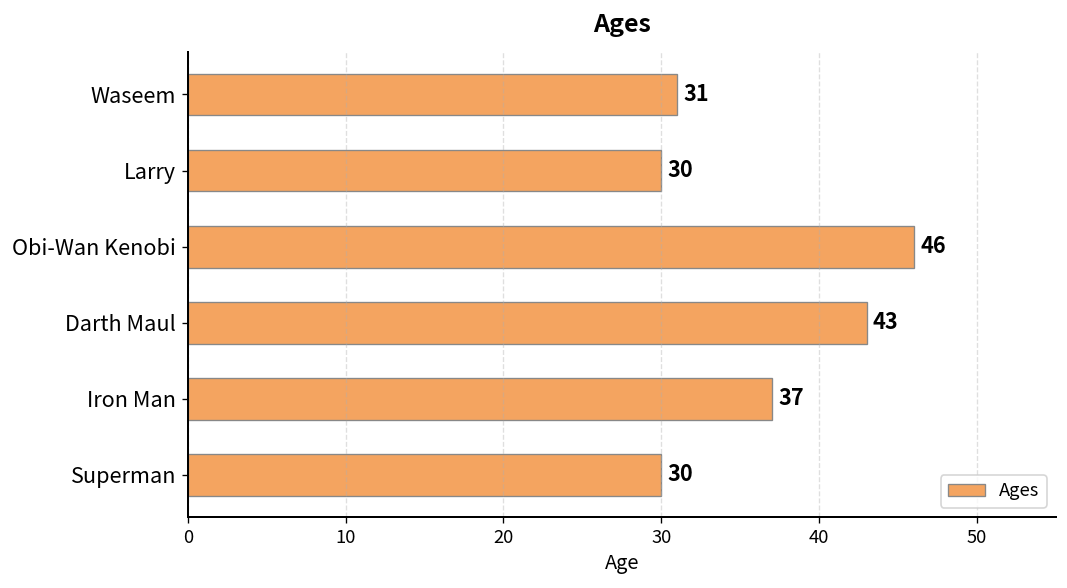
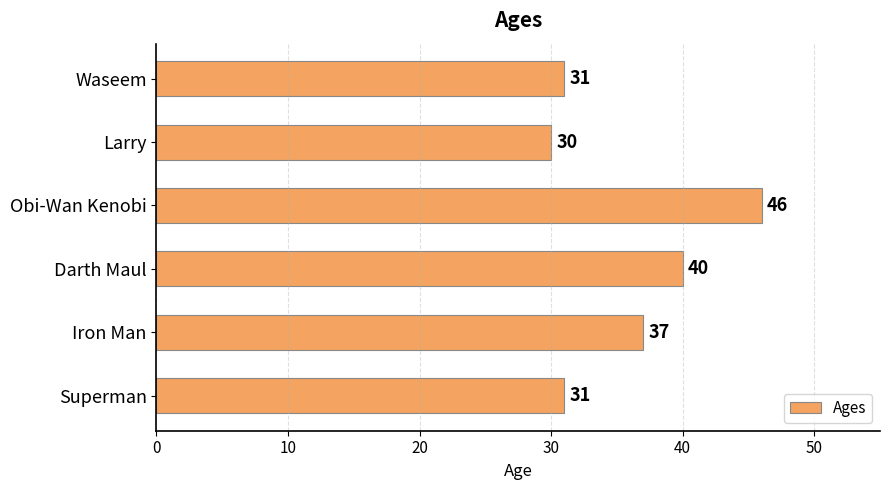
Darth Maul: 43 -> 40
Superman: 30 -> 31
